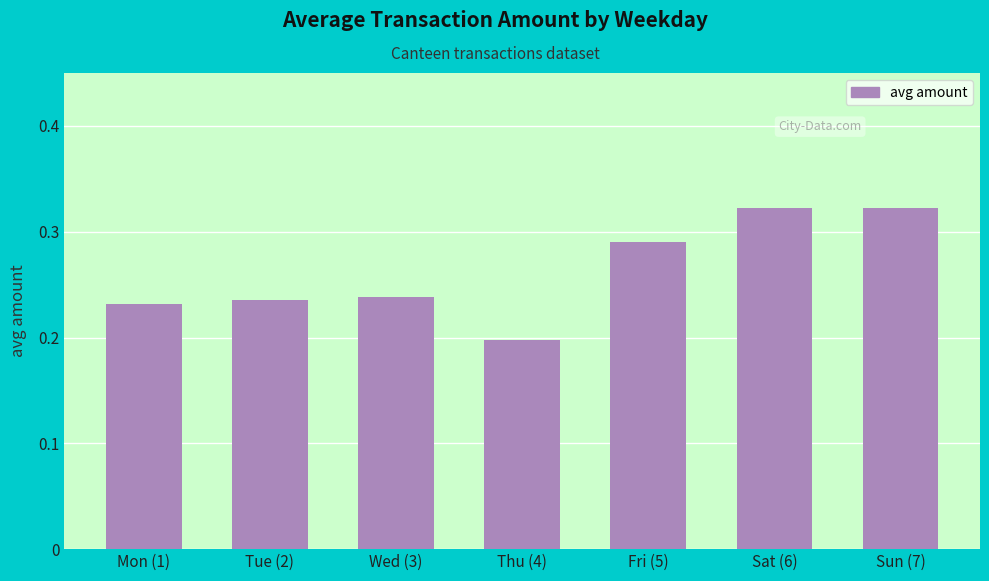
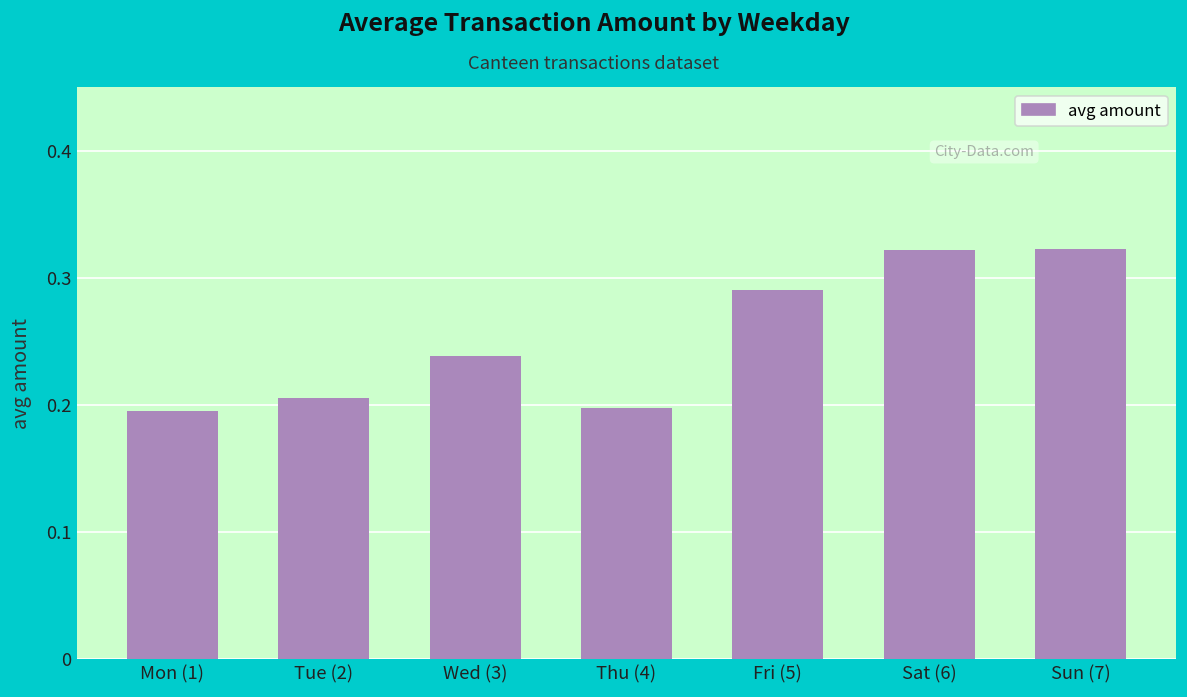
Mon (1): 0.232 -> 0.195
Tue (2): 0.236 -> 0.205
